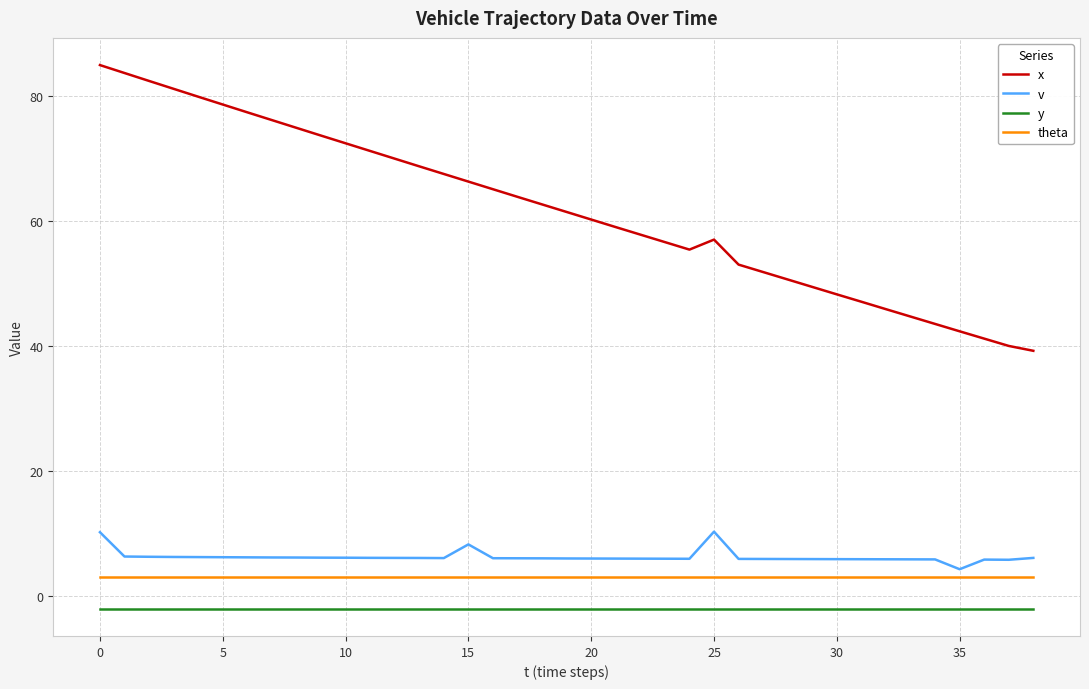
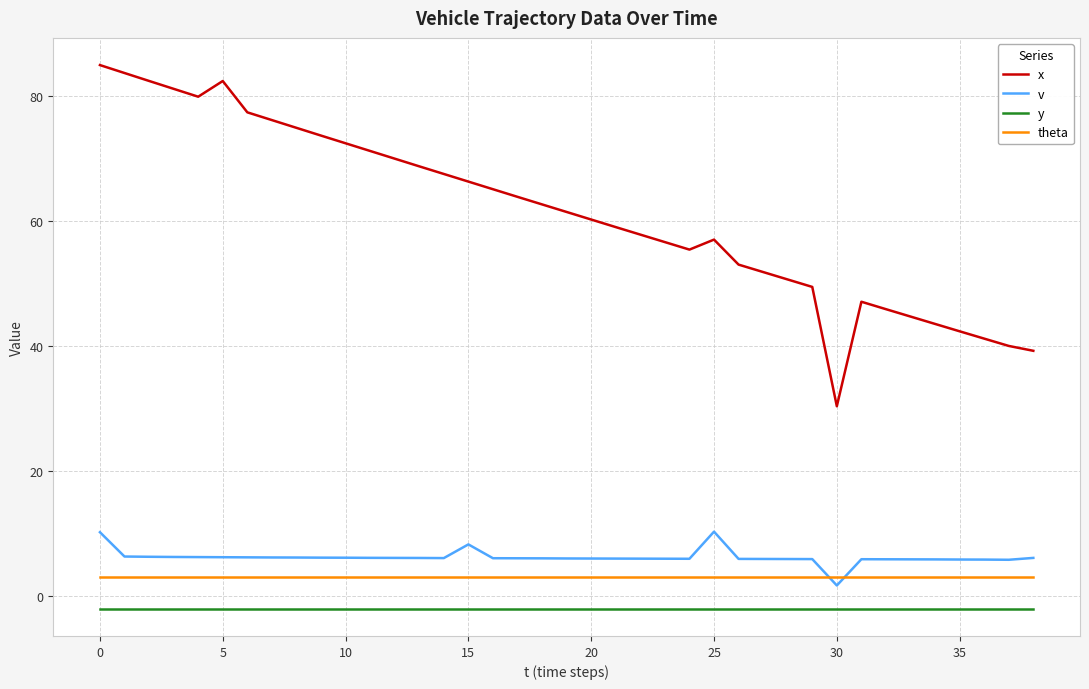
x, 5: 79 -> 82
x, 30: 48 -> 30
v, 30: 6 -> 2
v, 35: 4 -> 6
